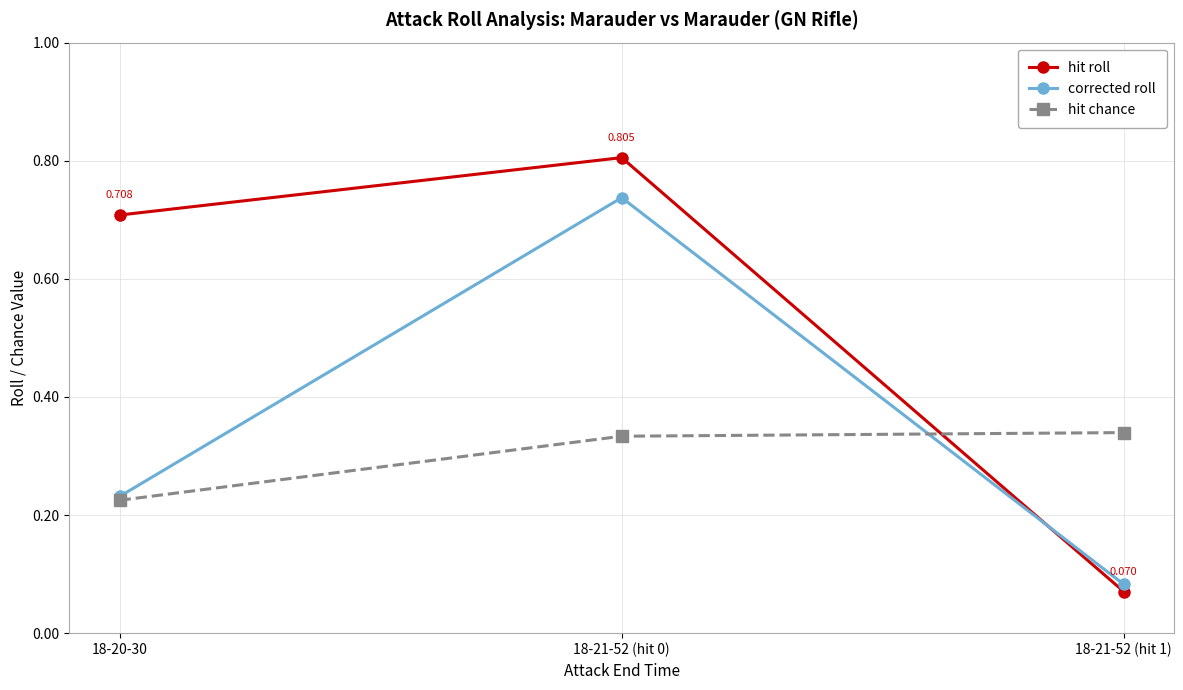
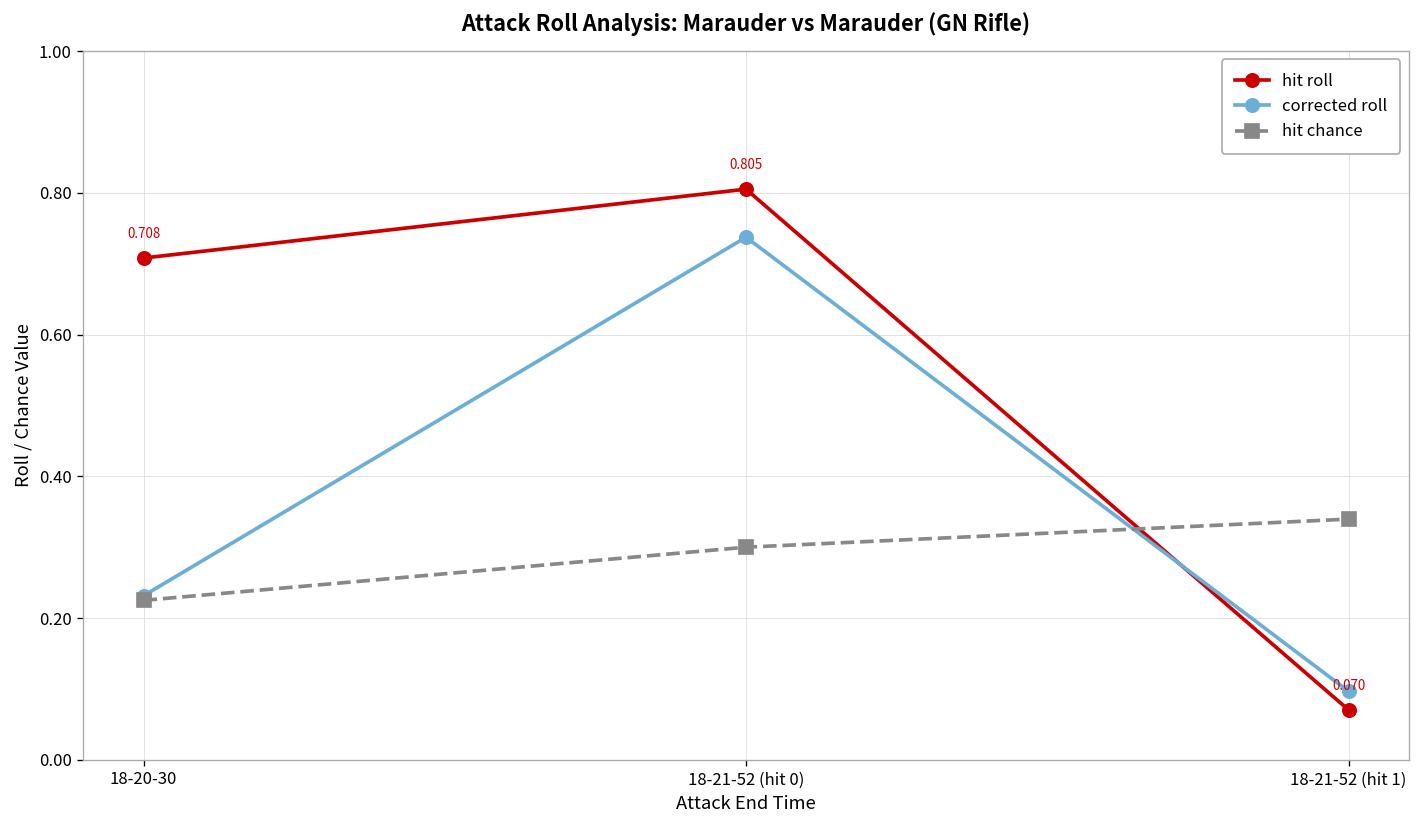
hit chance, 18-21-52 (hit 0): 0.33 -> 0.30
corrected roll, 18-21-52 (hit 1): 0.08 -> 0.10
